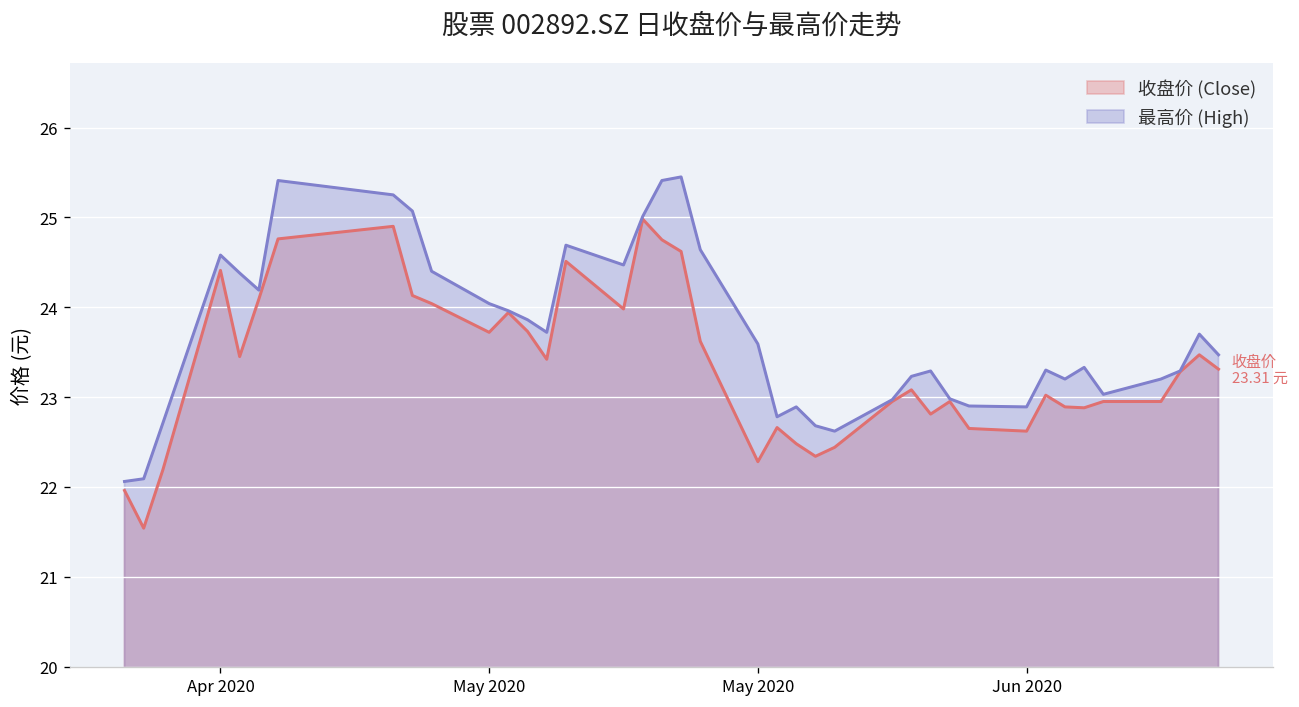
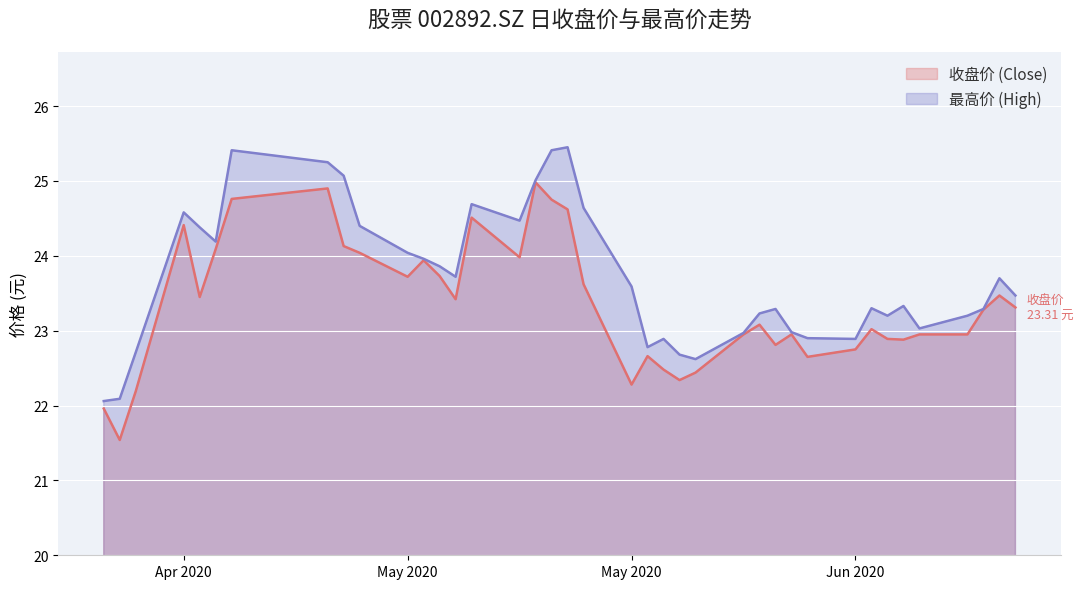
收盘价 (Close), Jun 2020: 22.6 -> 22.8
